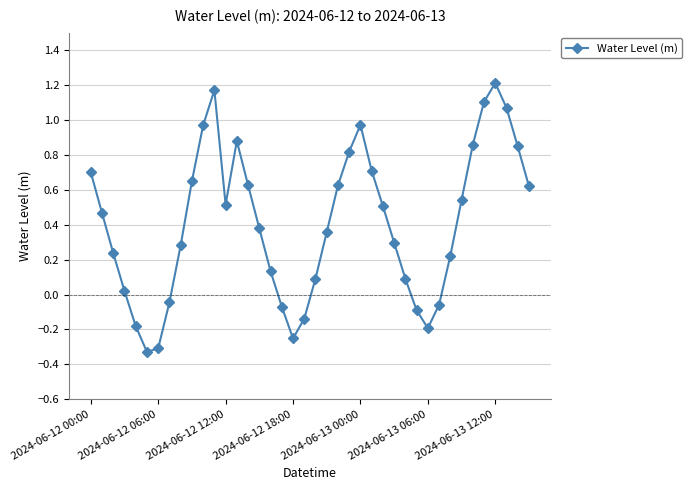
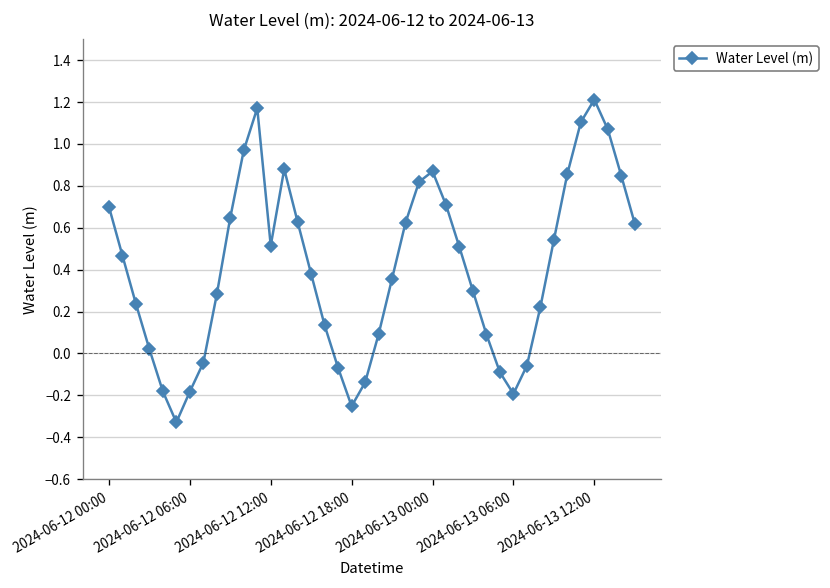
2024-06-12 06:00: -0.31 -> -0.18
2024-06-13 00:00: 0.97 -> 0.87
